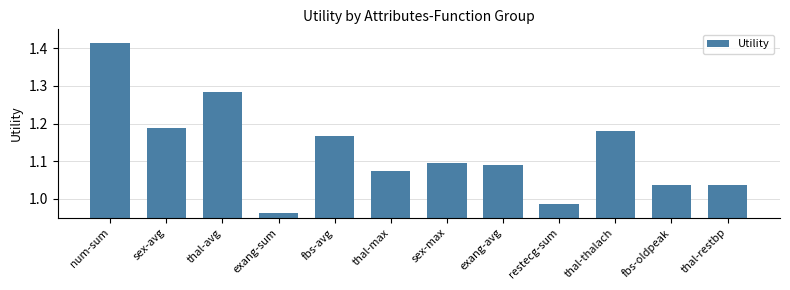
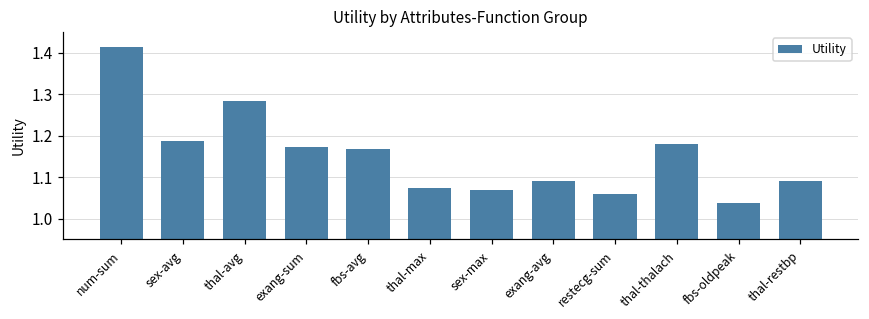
exang-sum: 0.96 -> 1.17
sex-max: 1.10 -> 1.07
restecg-sum: 0.99 -> 1.06
thal-restbp: 1.04 -> 1.09
